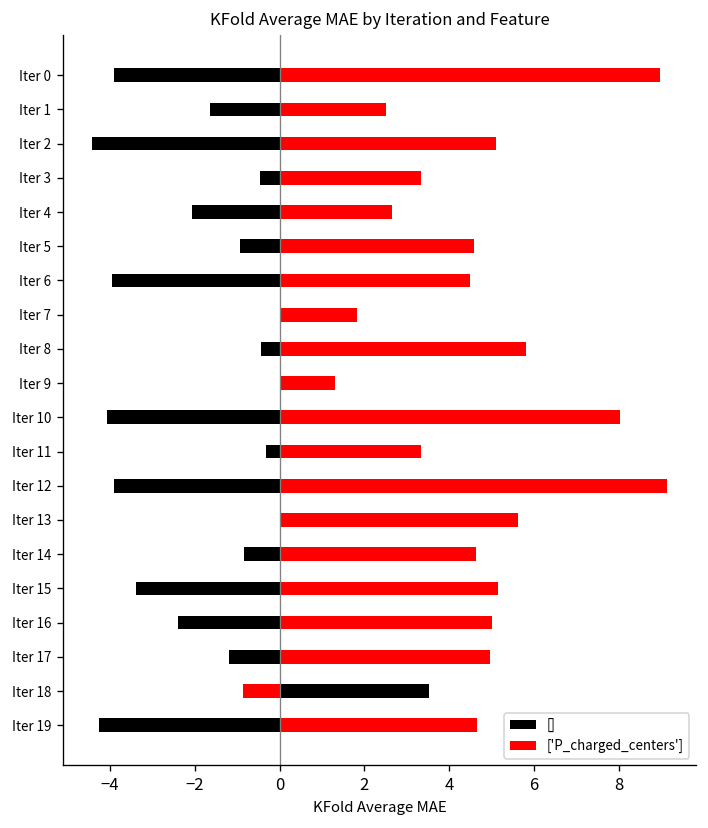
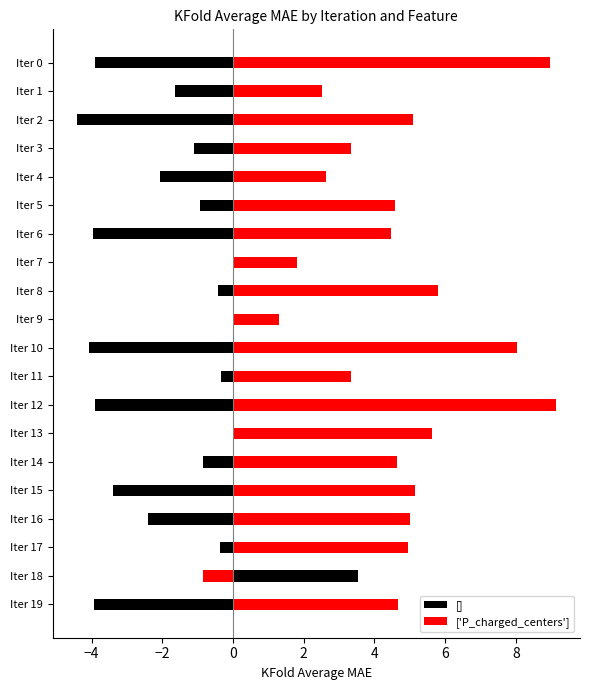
[], Iter 3: -0.5 -> -1.1
[], Iter 17: -1.2 -> -0.4
[], Iter 19: -4.3 -> -3.9
